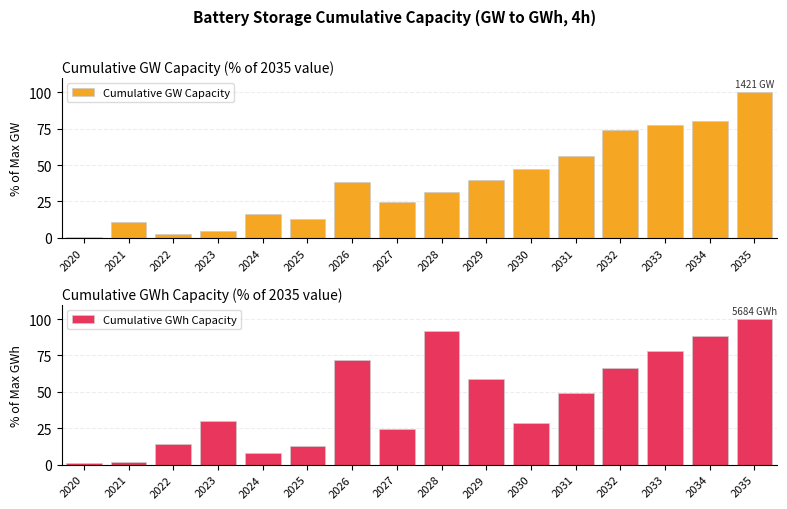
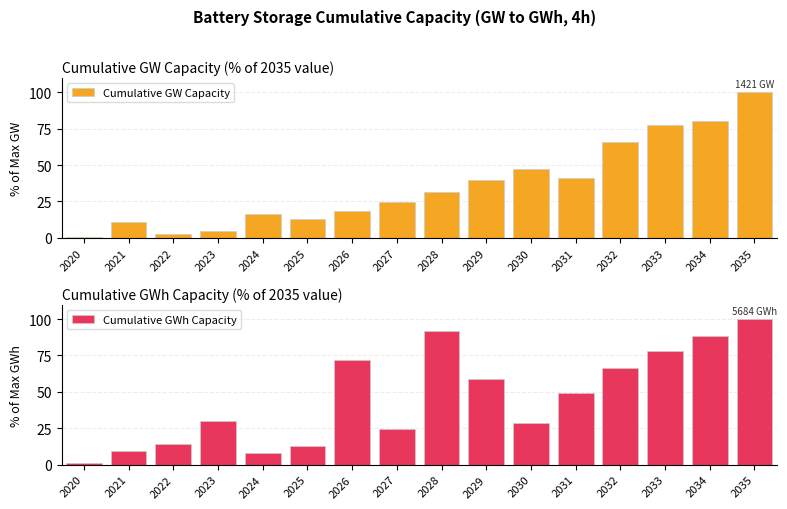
Cumulative GW Capacity (% of 2035 value), 2026: 39 -> 18
Cumulative GW Capacity (% of 2035 value), 2031: 56 -> 41
Cumulative GW Capacity (% of 2035 value), 2032: 74 -> 66
Cumulative GWh Capacity (% of 2035 value), 2021: 2 -> 9
